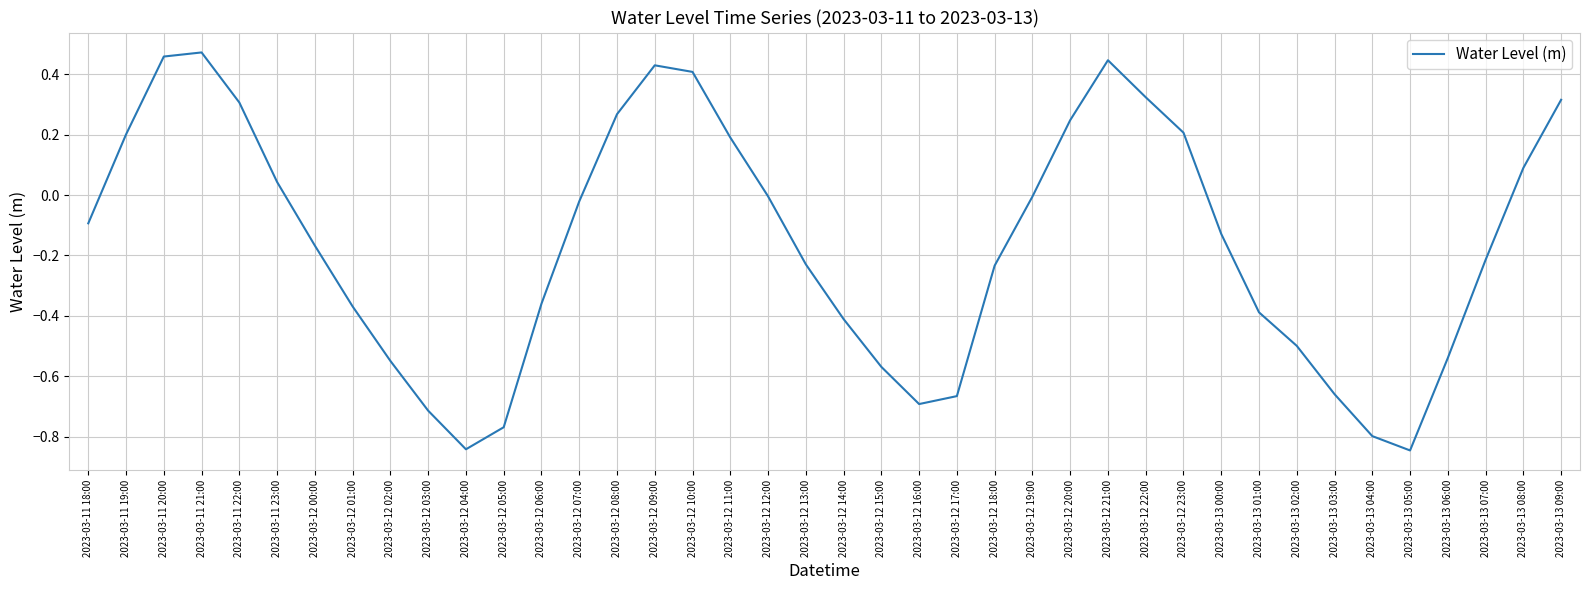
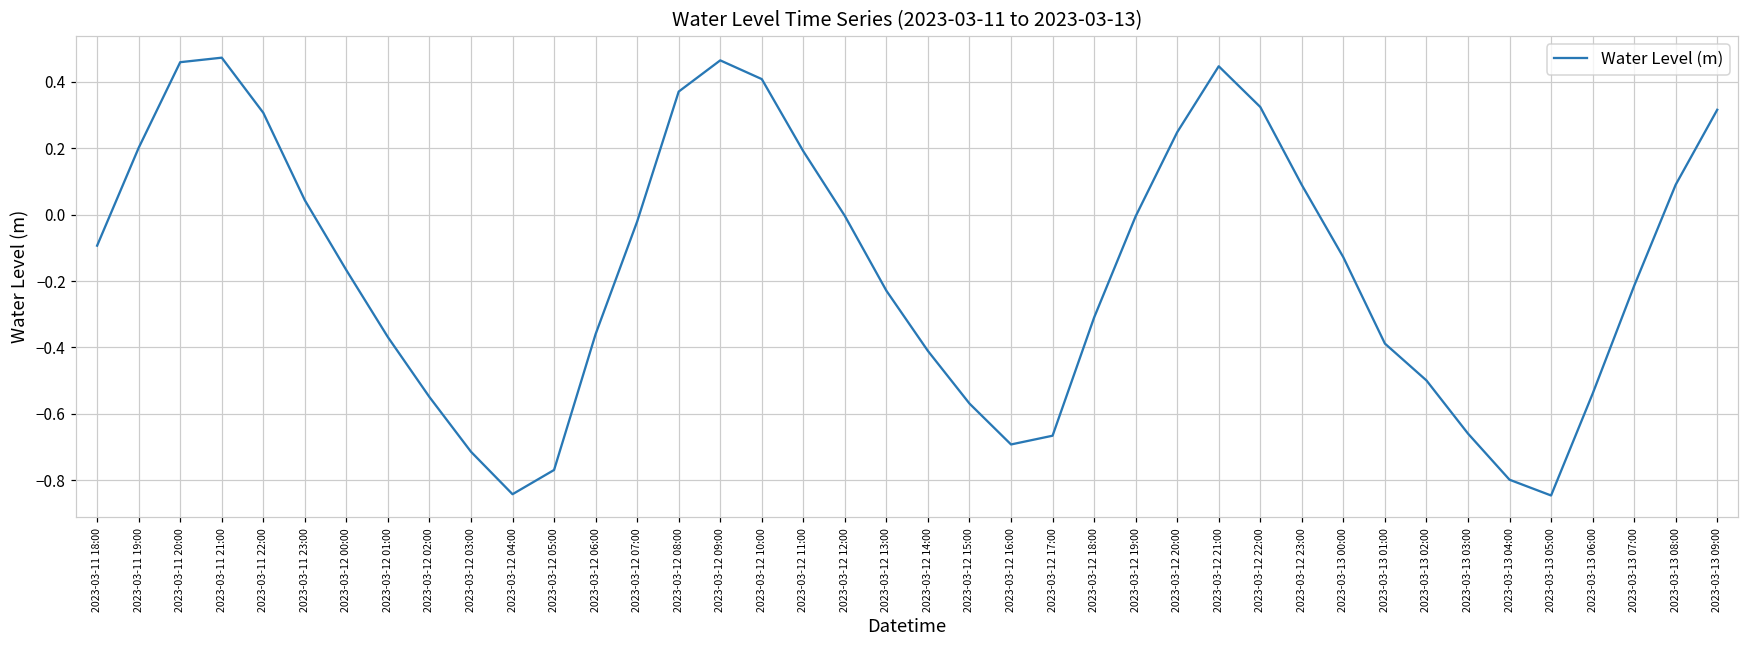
2023-03-12 08:00: 0.27 -> 0.37
2023-03-12 09:00: 0.43 -> 0.46
2023-03-12 18:00: -0.23 -> -0.31
2023-03-12 23:00: 0.21 -> 0.09
